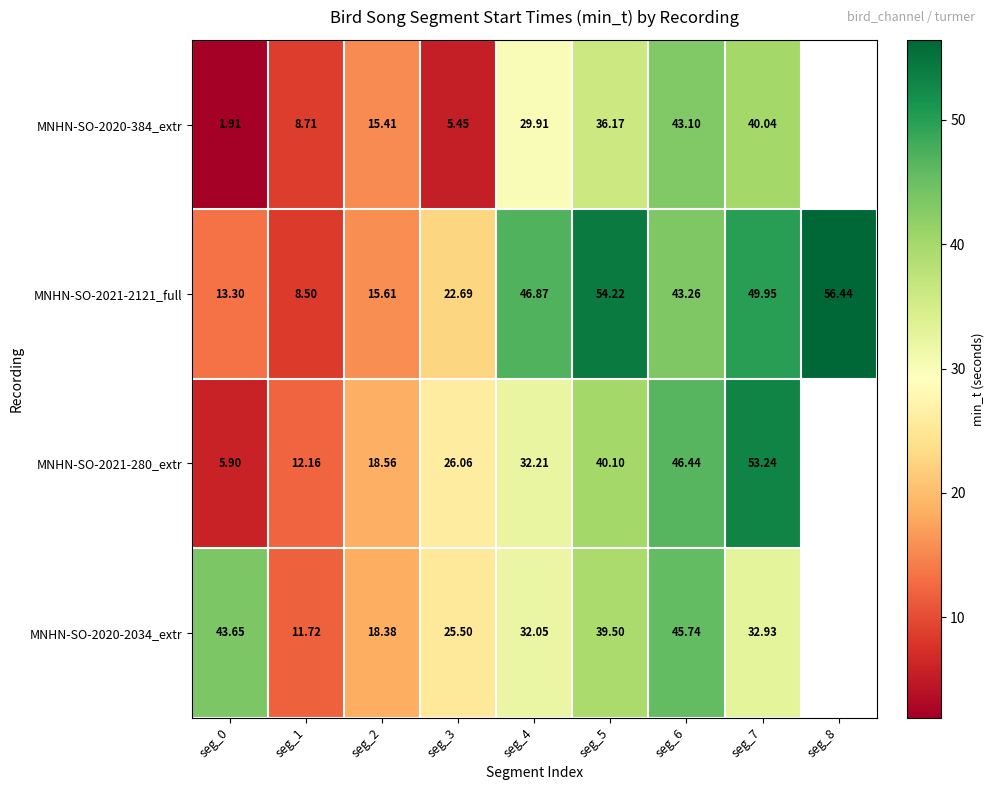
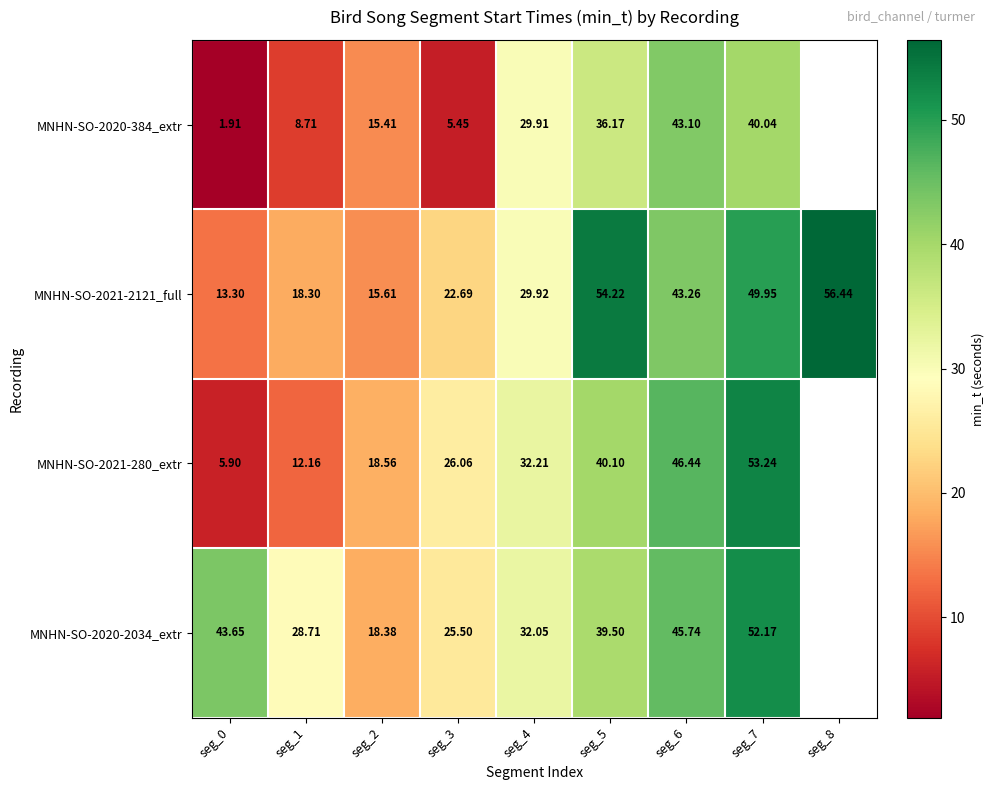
MNHN-SO-2021-2121_full, seg_1: 8.50 -> 18.30
MNHN-SO-2021-2121_full, seg_4: 46.87 -> 29.92
MNHN-SO-2020-2034_extr, seg_1: 11.72 -> 28.71
MNHN-SO-2020-2034_extr, seg_7: 32.93 -> 52.17
